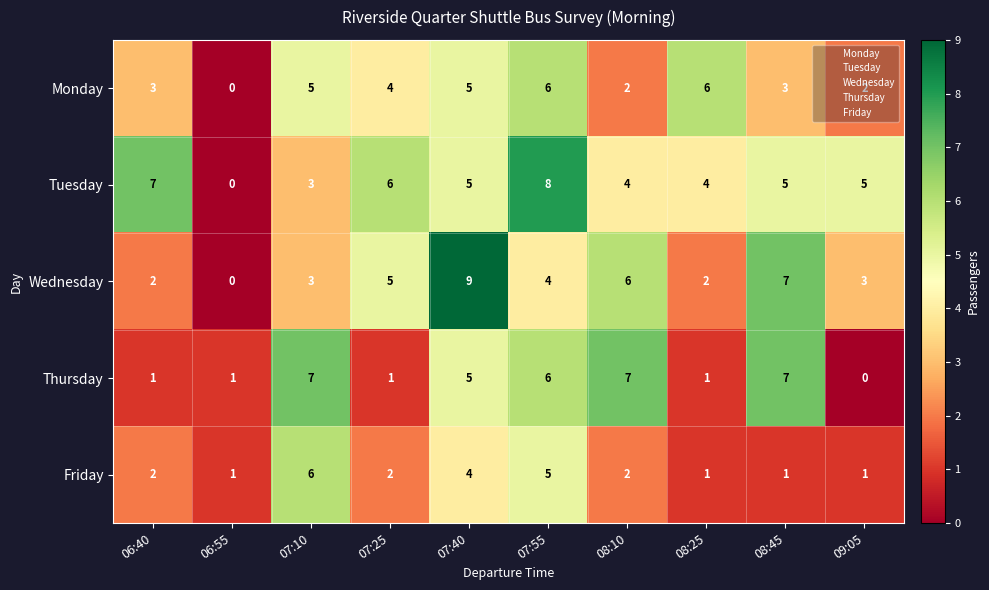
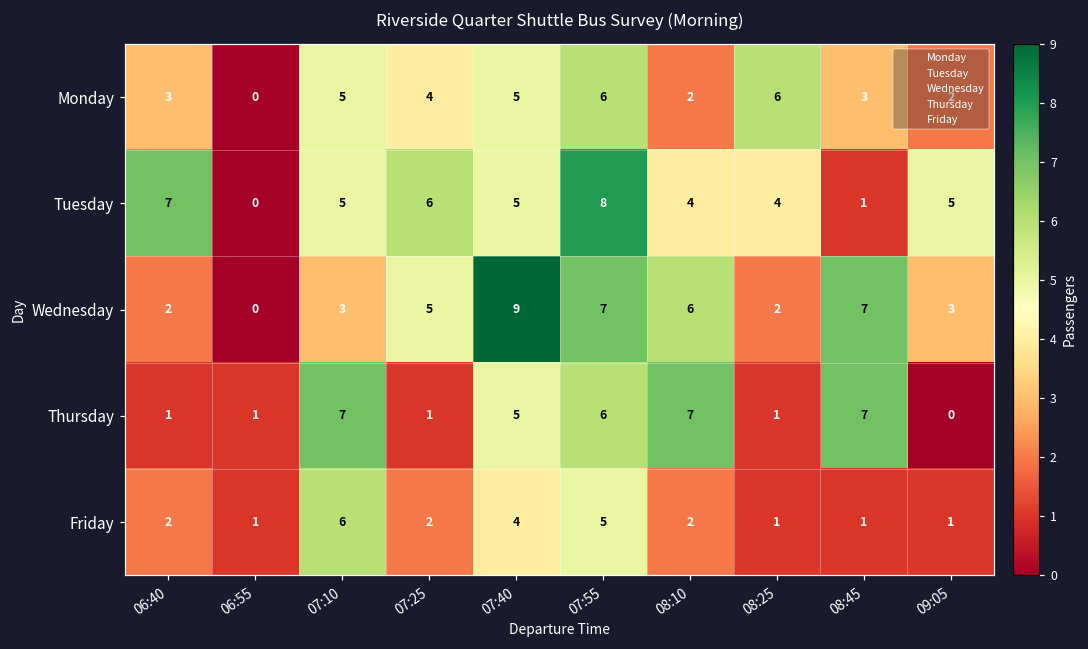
Tuesday, 07:10: 3 -> 5
Tuesday, 08:45: 5 -> 1
Wednesday, 07:55: 4 -> 7
